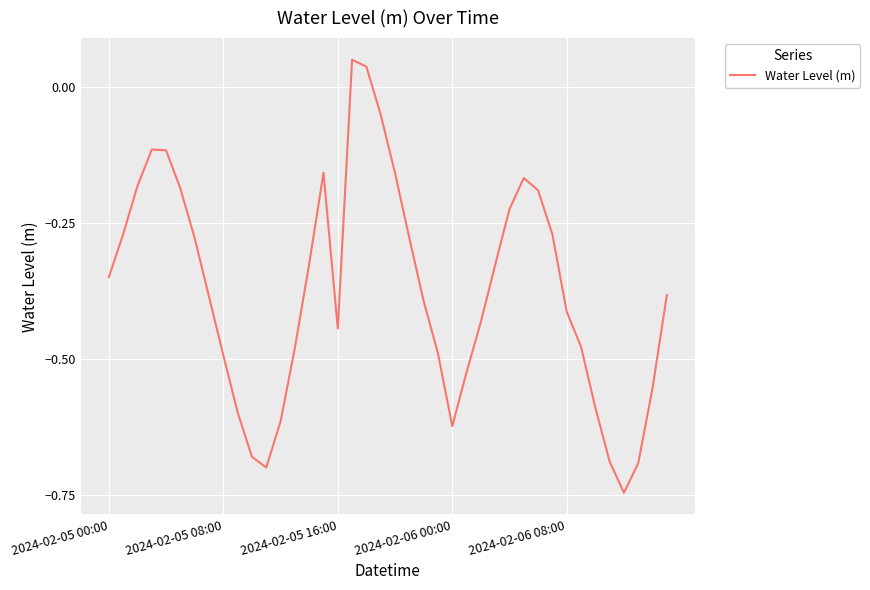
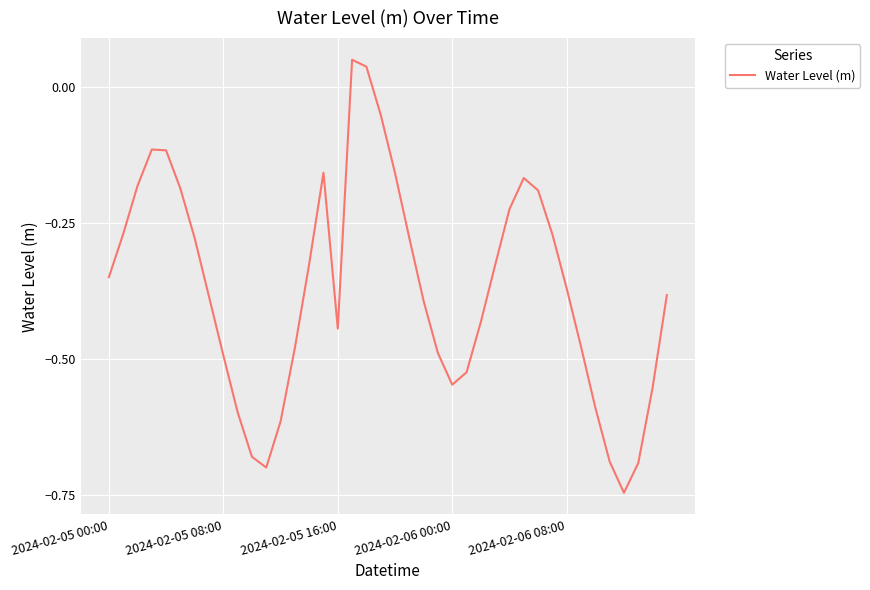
2024-02-06 00:00: -0.62 -> -0.55
2024-02-06 08:00: -0.41 -> -0.37
